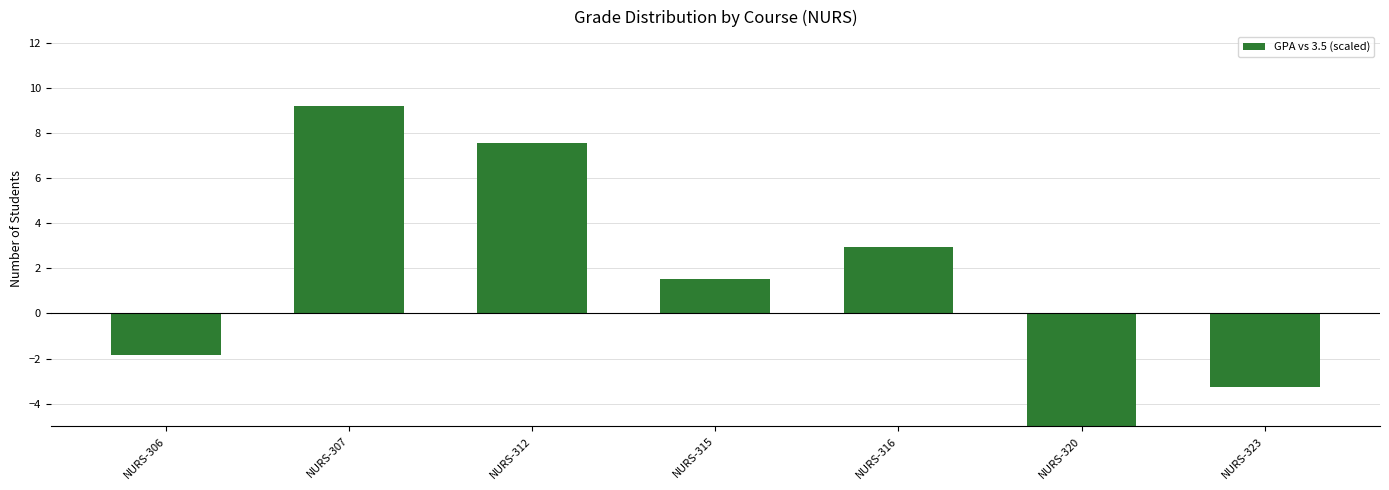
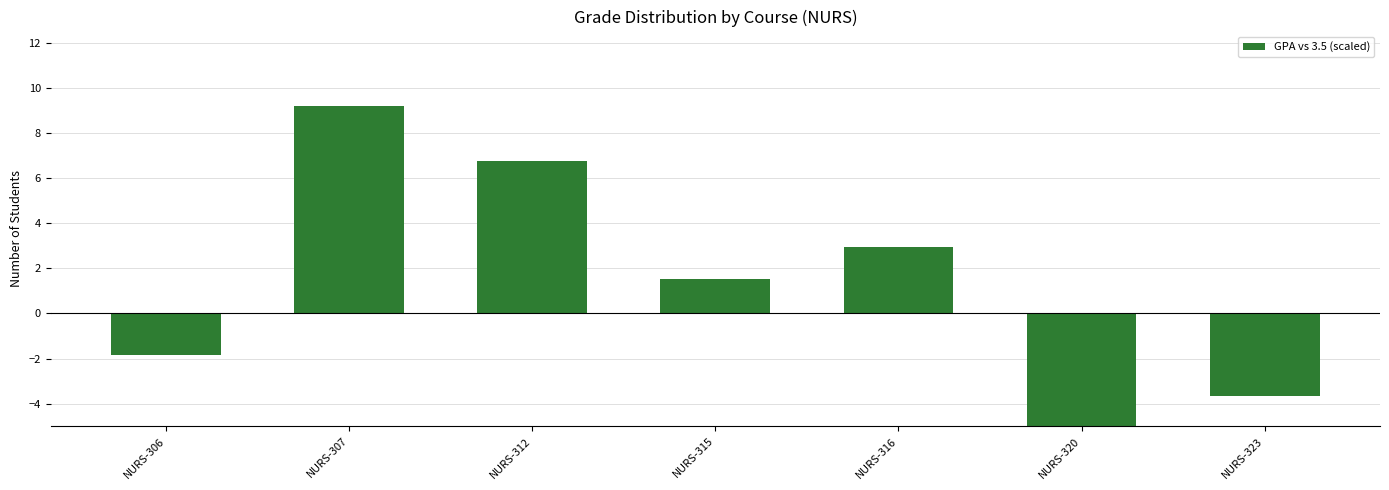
NURS-312: 7.5 -> 6.8
NURS-323: -3.3 -> -3.7
